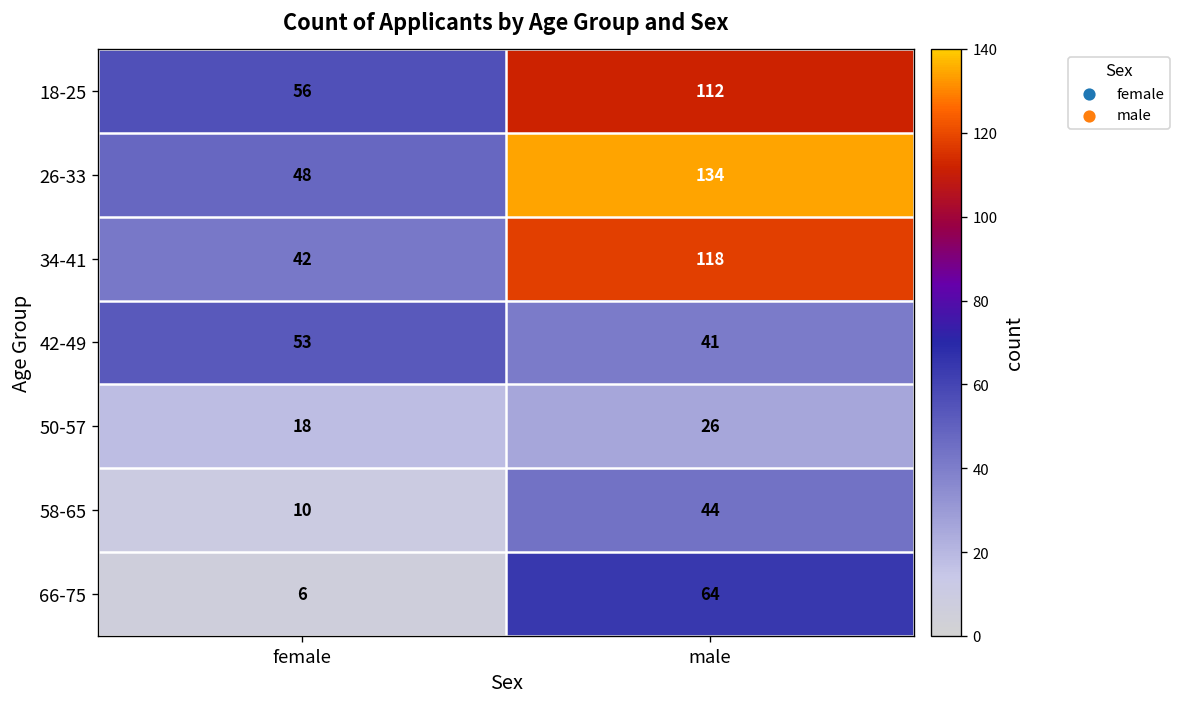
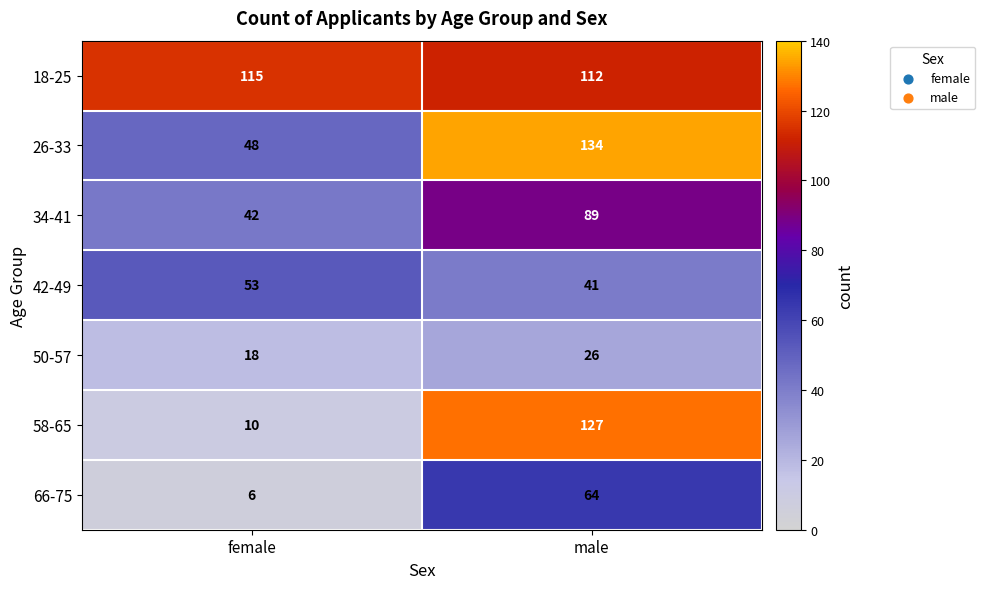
18-25, female: 56 -> 115
34-41, male: 118 -> 89
58-65, male: 44 -> 127
